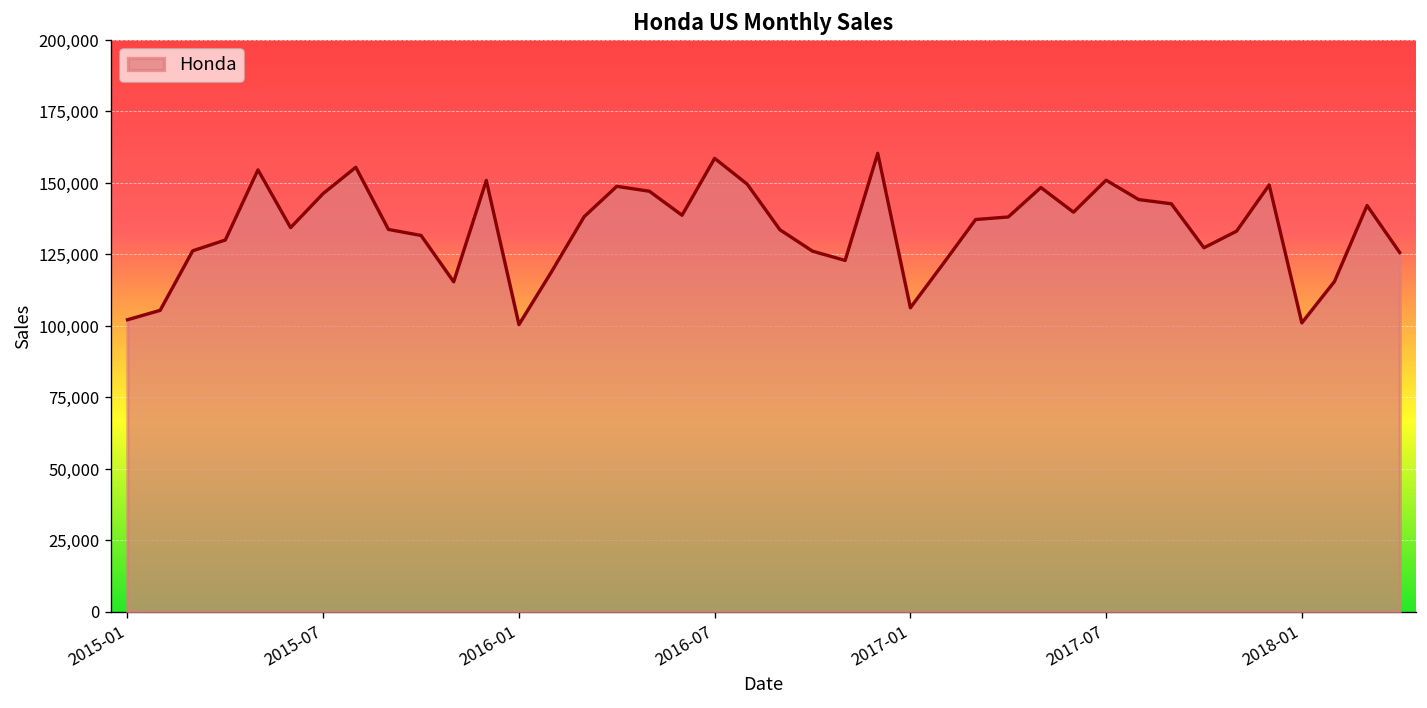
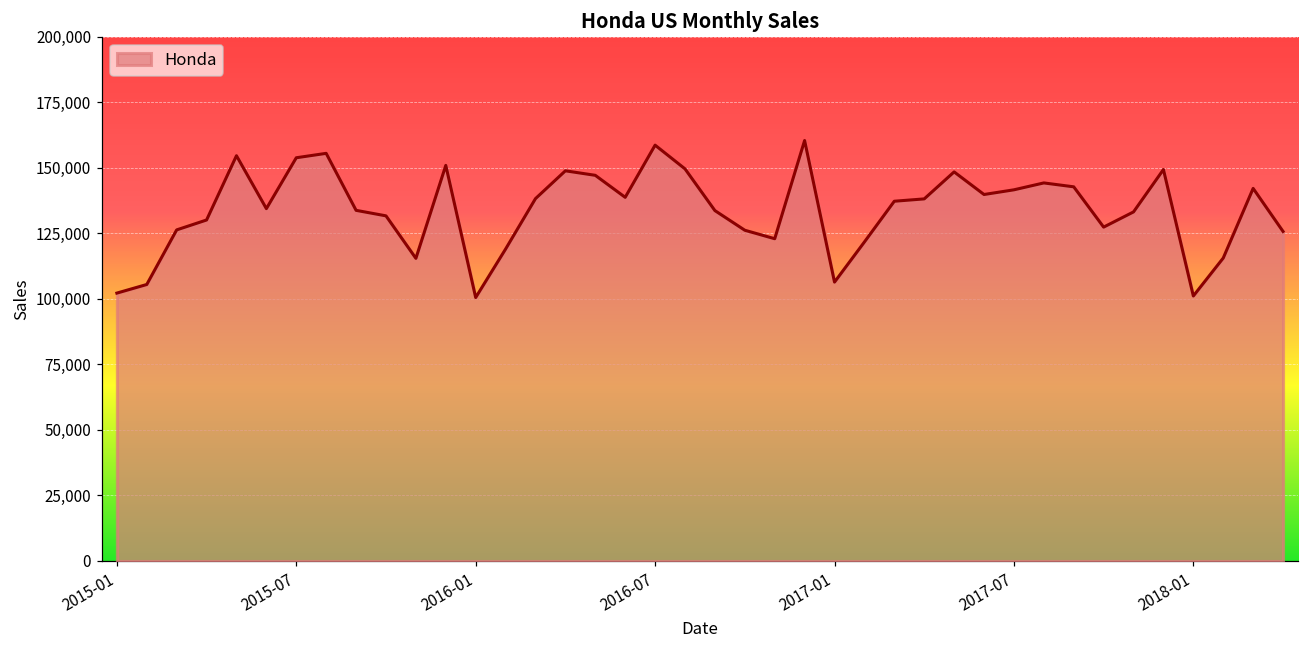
2015-07: 146,000 -> 154,000
2017-07: 151,000 -> 142,000
